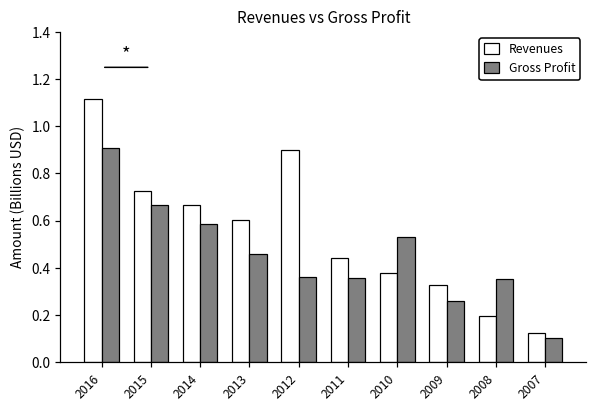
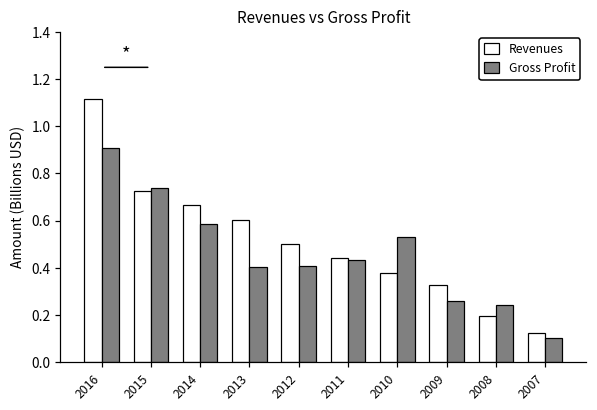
Gross Profit, 2015: 0.66 -> 0.74
Gross Profit, 2013: 0.46 -> 0.40
Revenues, 2012: 0.90 -> 0.50
Gross Profit, 2012: 0.36 -> 0.41
Gross Profit, 2011: 0.36 -> 0.43
Gross Profit, 2008: 0.35 -> 0.24
